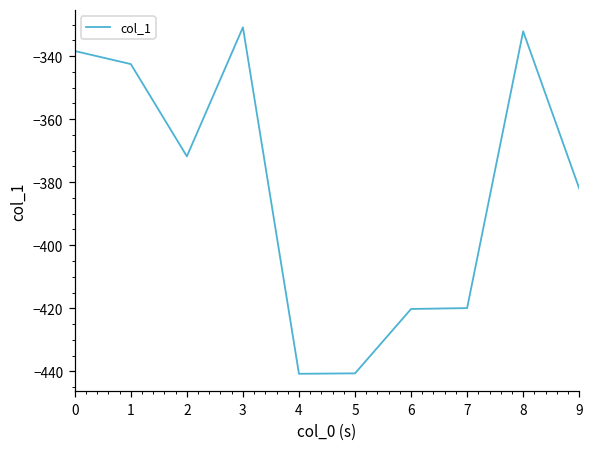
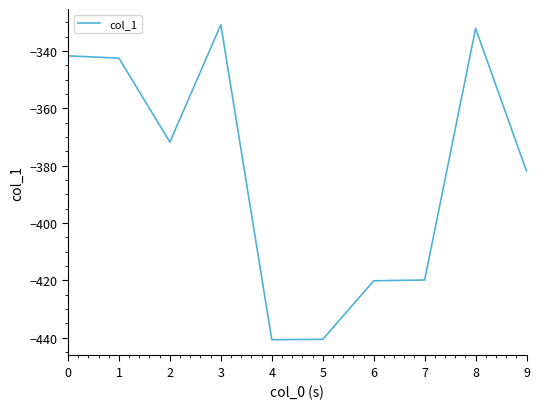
0: -338 -> -342
